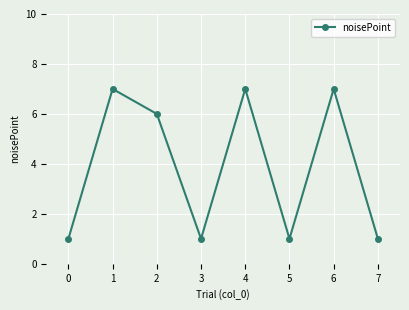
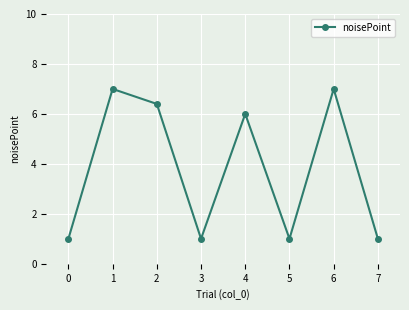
2: 6.0 -> 6.4
4: 7 -> 6
